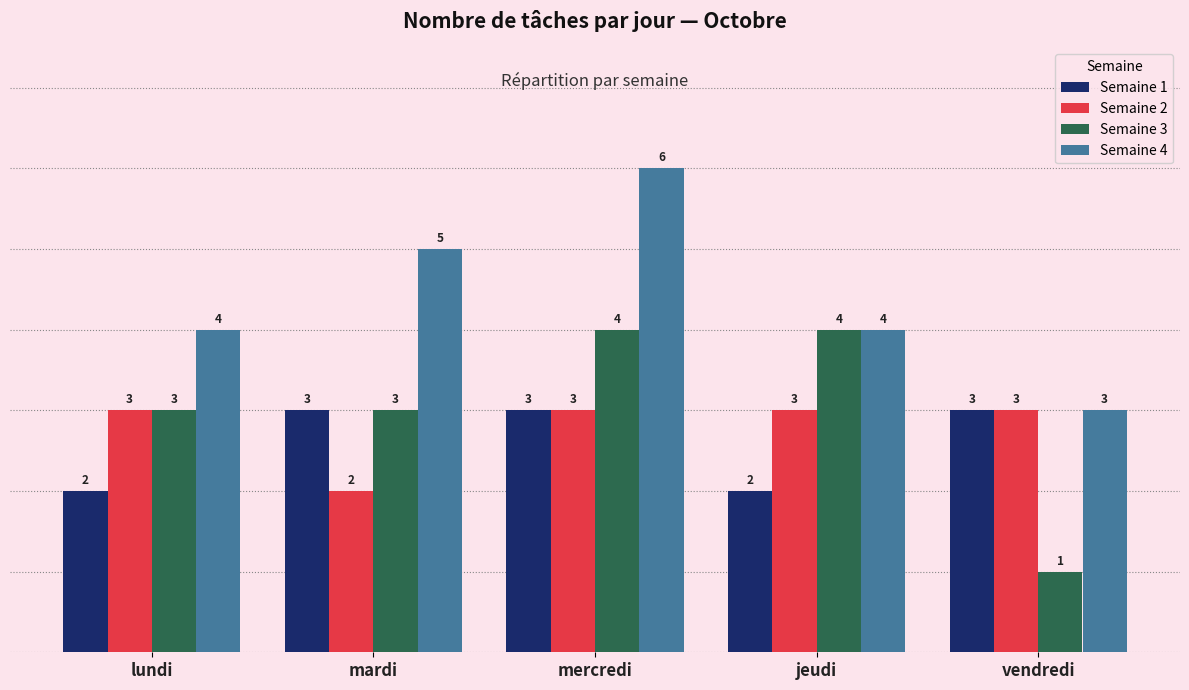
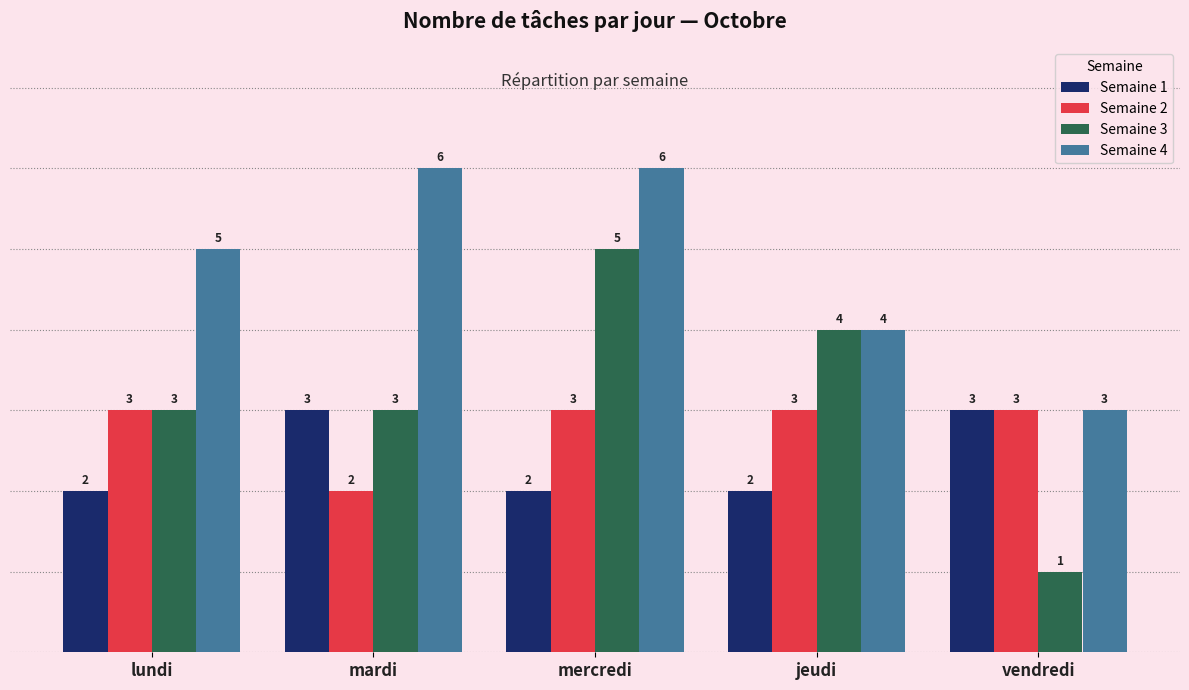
Semaine 4, lundi: 4 -> 5
Semaine 4, mardi: 5 -> 6
Semaine 1, mercredi: 3 -> 2
Semaine 3, mercredi: 4 -> 5
